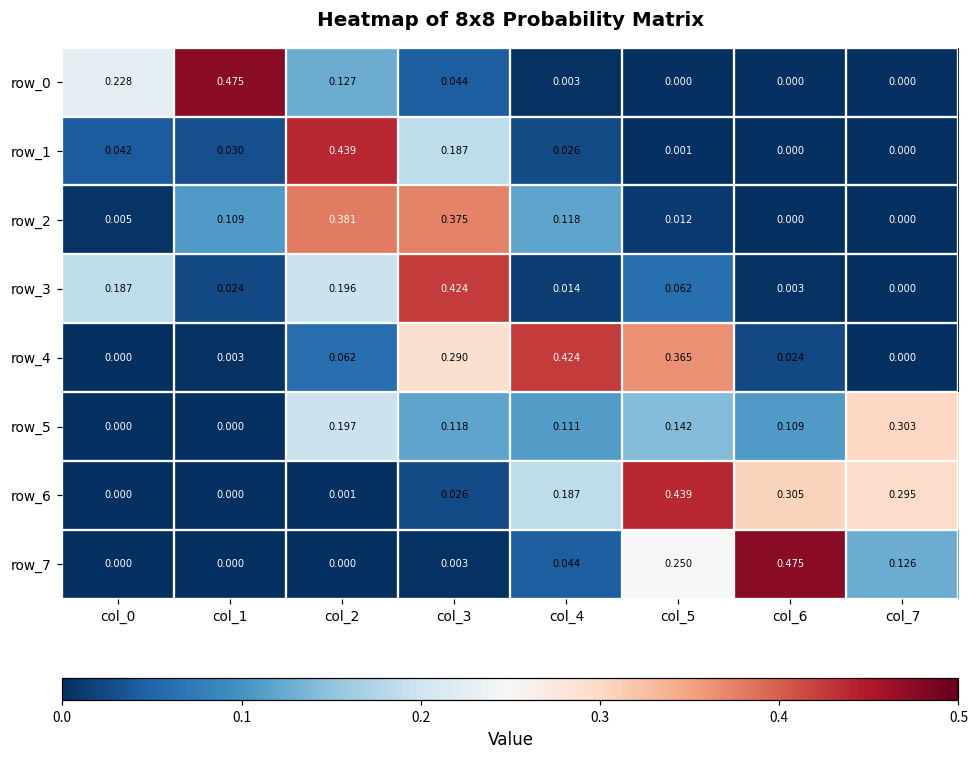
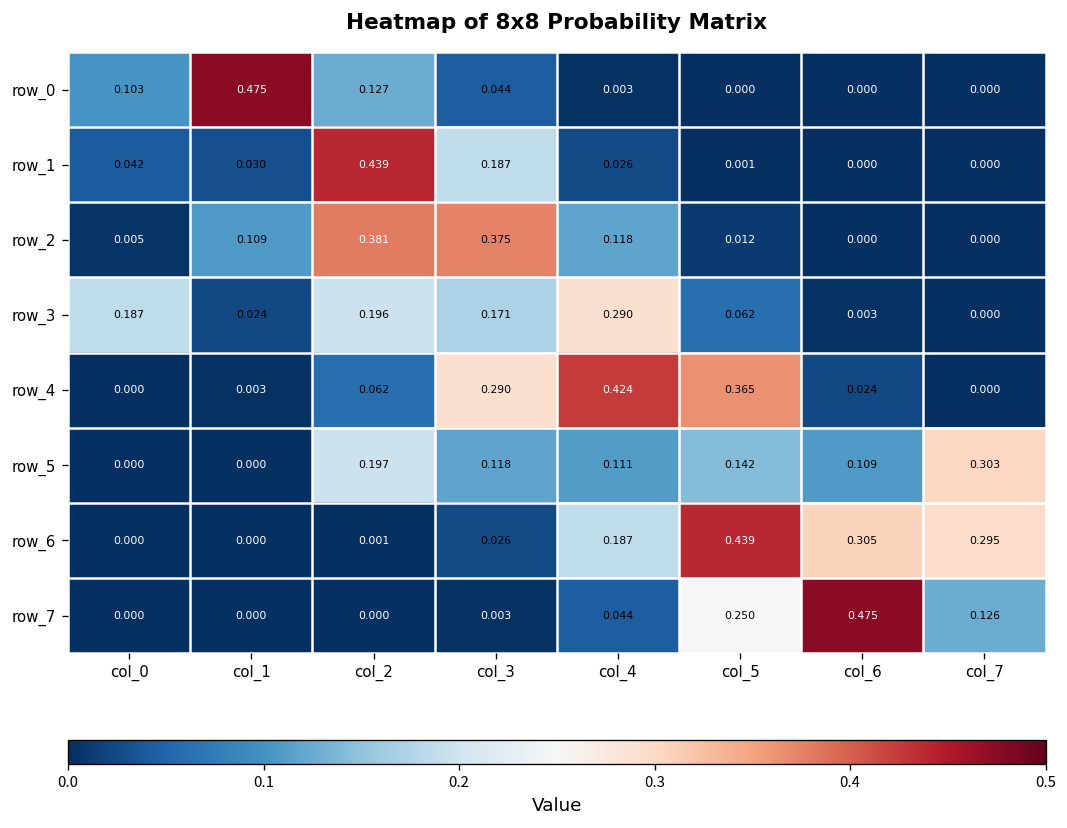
row_0, col_0: 0.228 -> 0.103
row_3, col_3: 0.424 -> 0.171
row_3, col_4: 0.014 -> 0.290
